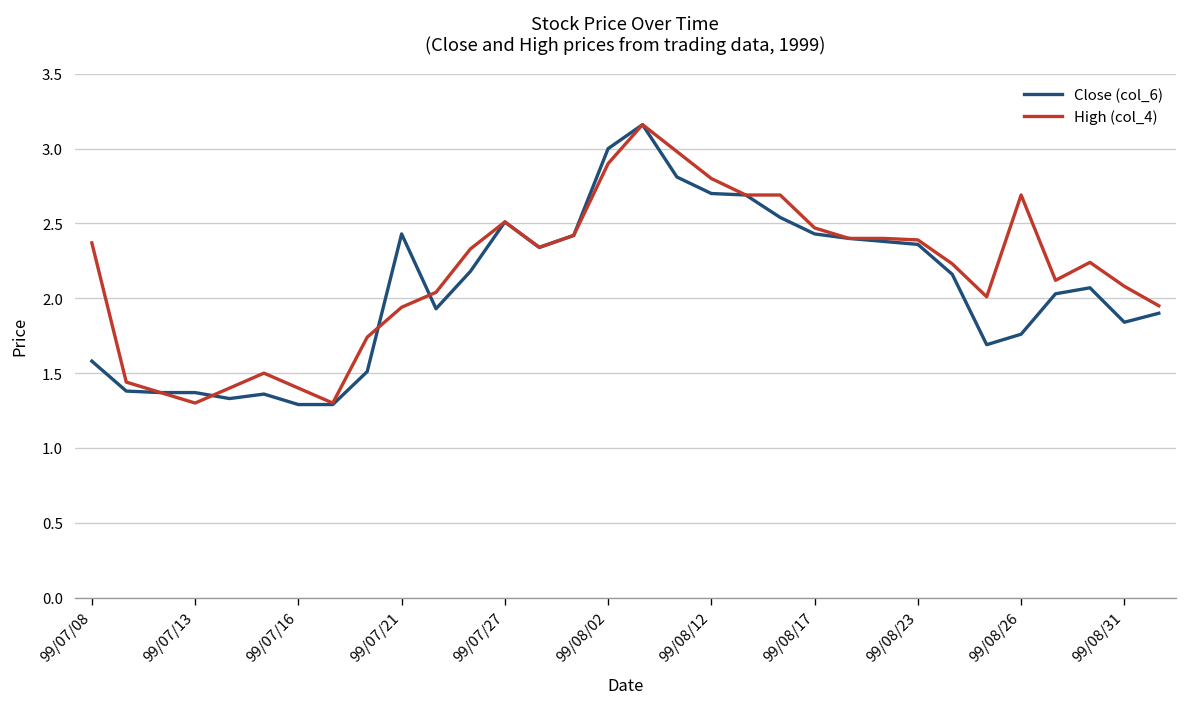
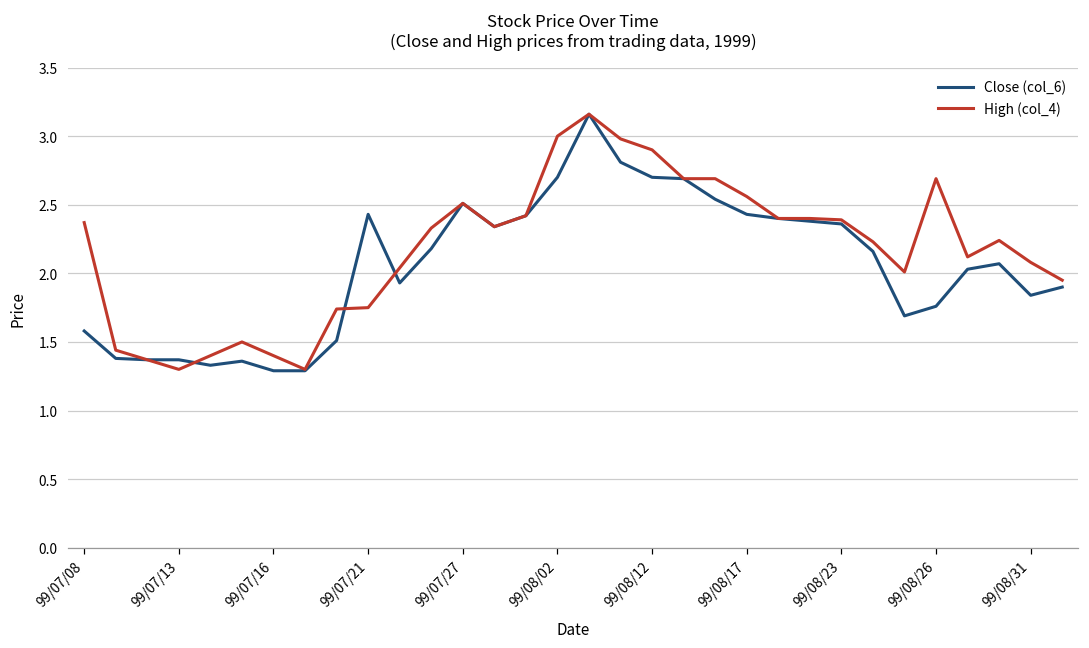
High (col_4), 99/07/21: 1.94 -> 1.75
Close (col_6), 99/08/02: 3.0 -> 2.7
High (col_4), 99/08/02: 2.9 -> 3.0
High (col_4), 99/08/12: 2.8 -> 2.9
High (col_4), 99/08/17: 2.47 -> 2.56
